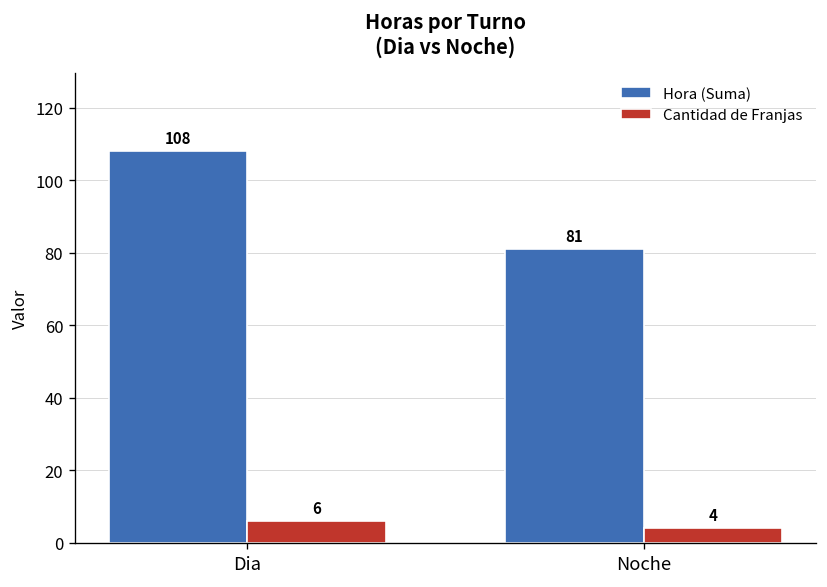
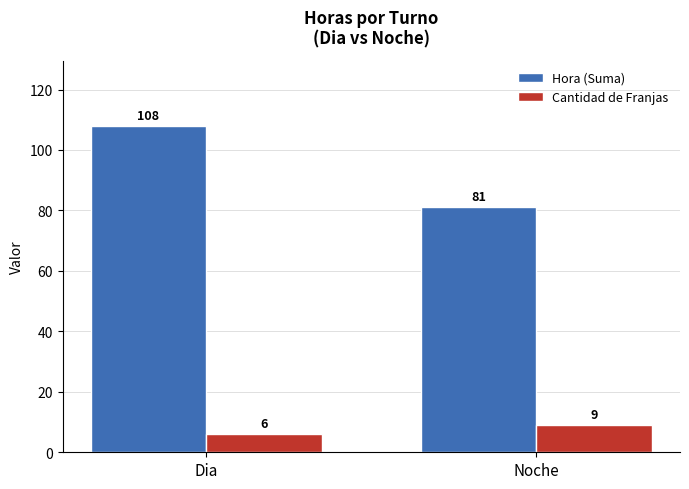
Cantidad de Franjas, Noche: 4 -> 9
